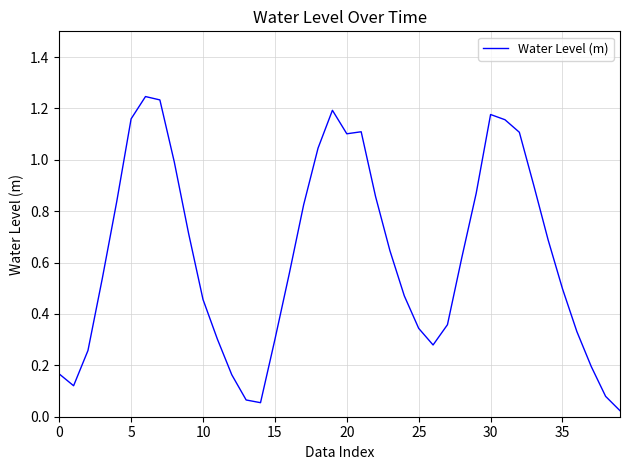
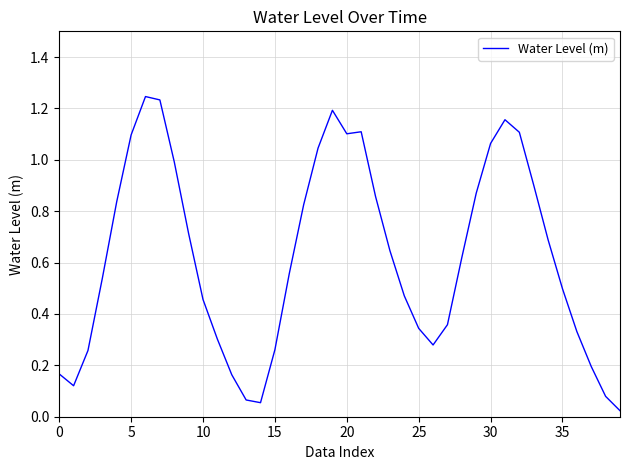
5: 1.16 -> 1.10
15: 0.30 -> 0.26
30: 1.18 -> 1.06
